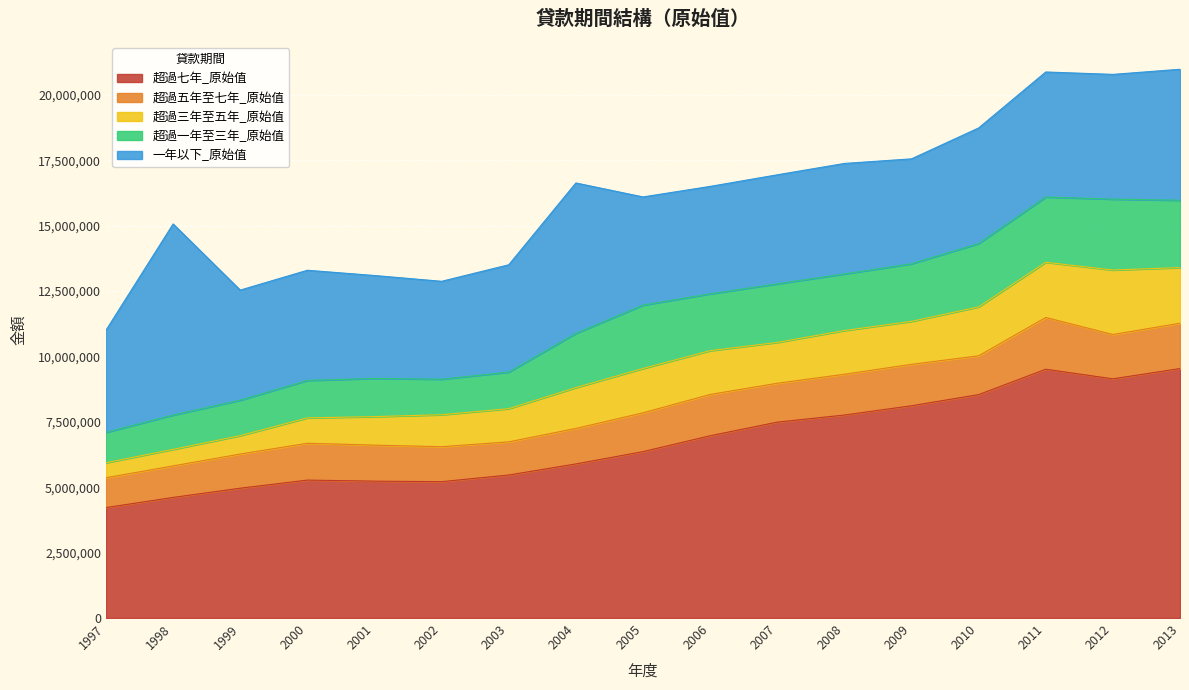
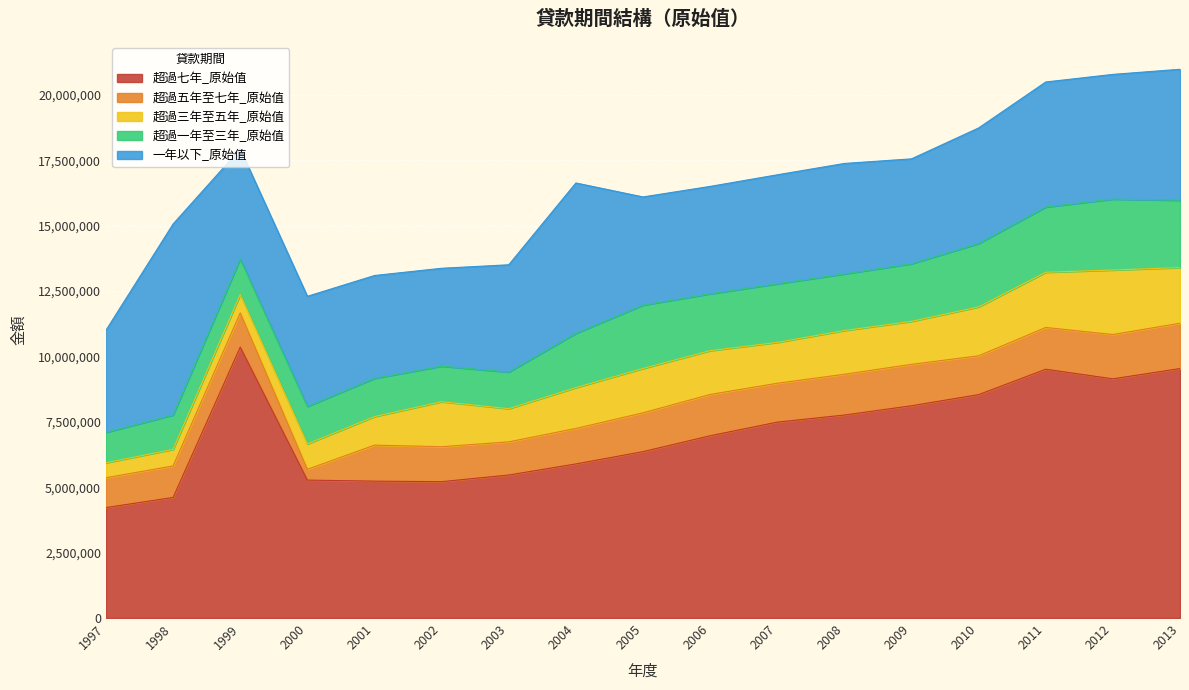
超過七年_原始值, 1999: 5,000,000 -> 10,400,000
超過五年至七年_原始值, 2000: 1,400,000 -> 400,000
超過三年至五年_原始值, 2002: 1,200,000 -> 1,700,000
超過五年至七年_原始值, 2011: 2,000,000 -> 1,600,000
